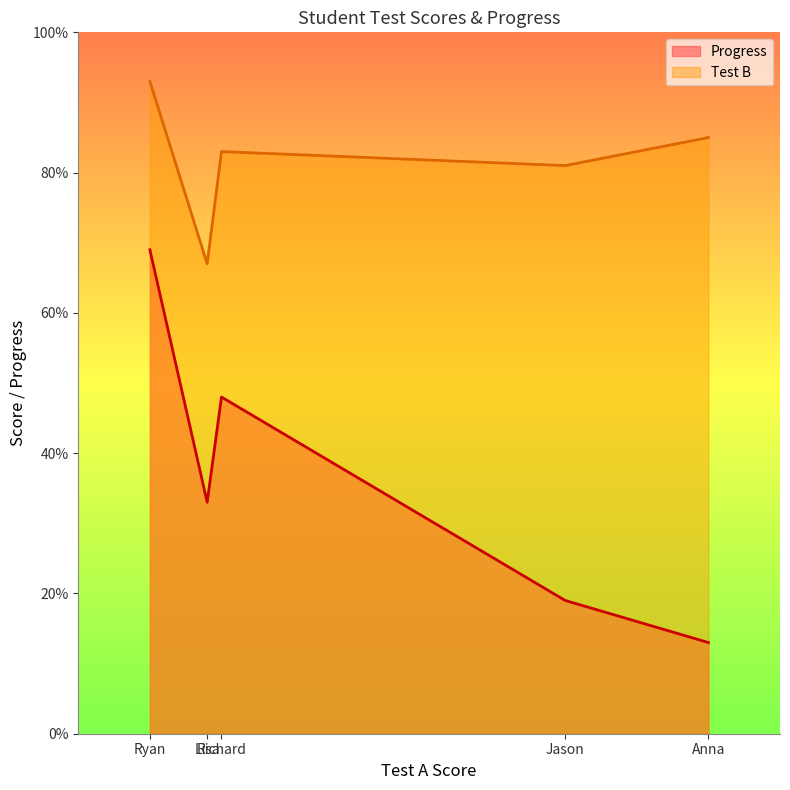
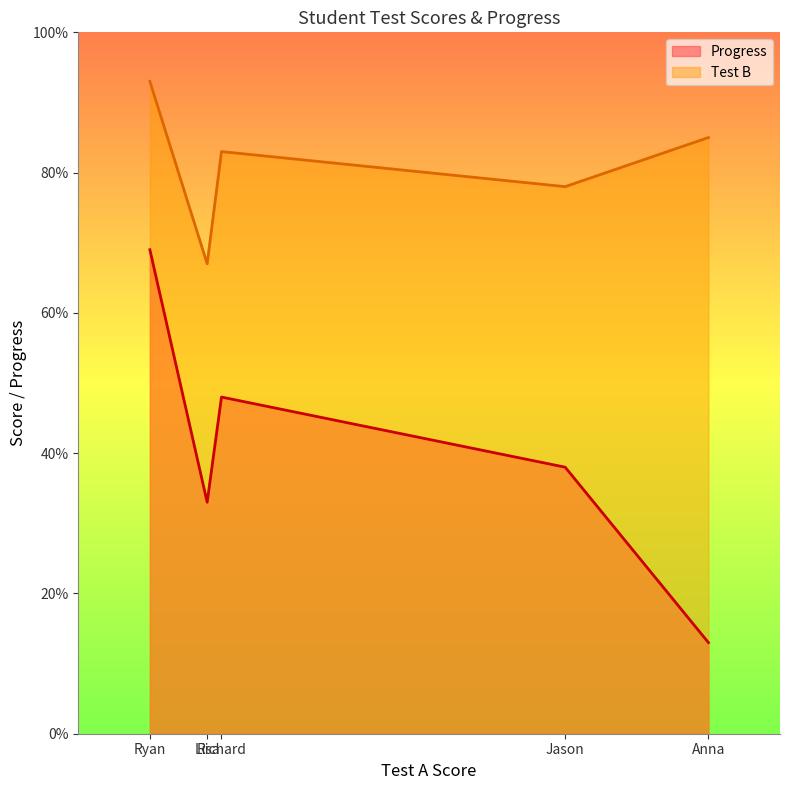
Progress, Jason: 19% -> 38%
Test B, Jason: 81% -> 78%
